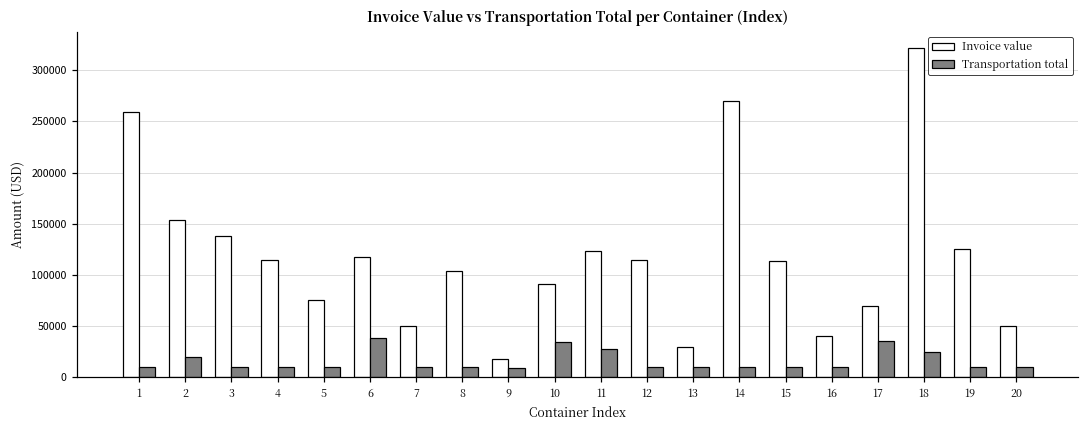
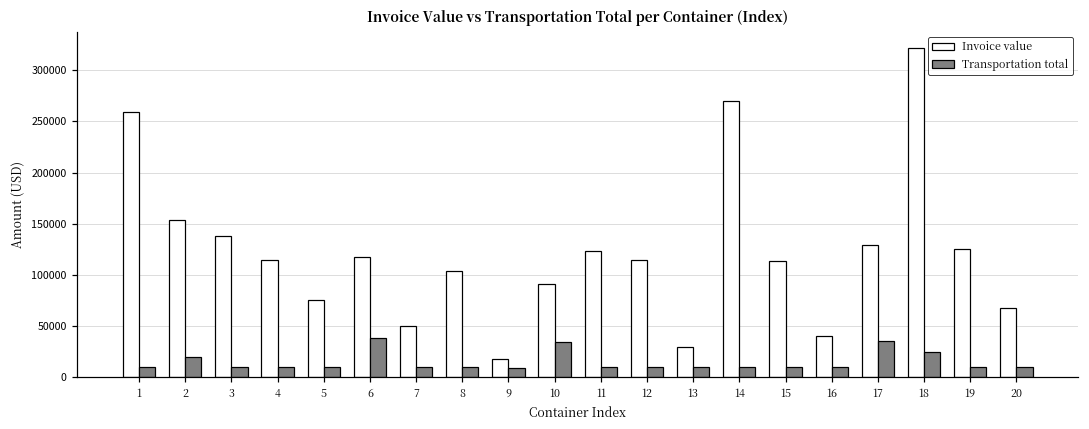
Transportation total, 11: 30000 -> 10000
Invoice value, 17: 70000 -> 130000
Invoice value, 20: 50000 -> 70000
